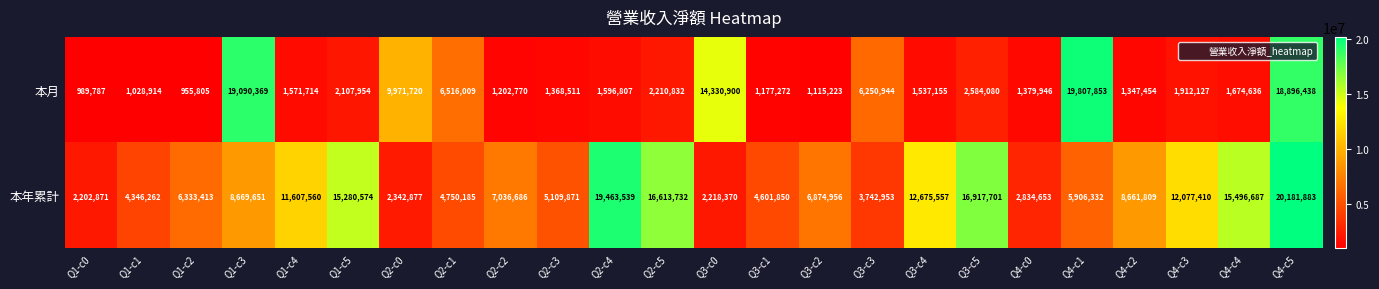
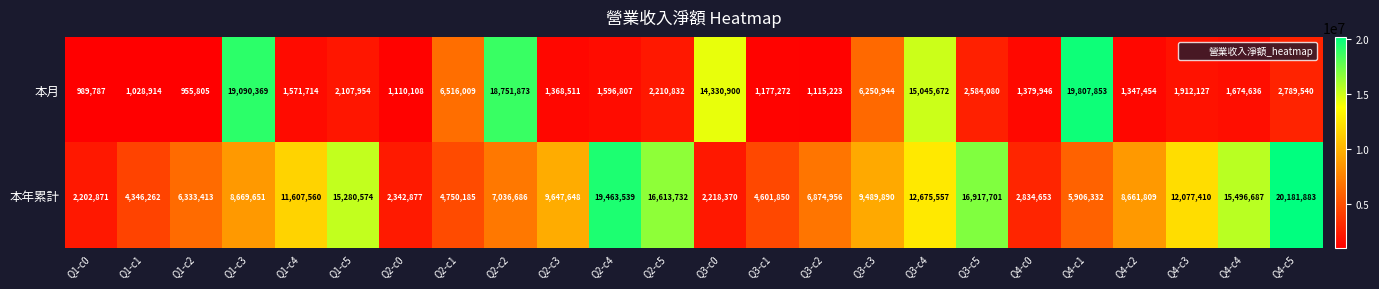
本月, Q2-c0: 9,971,720 -> 1,110,108
本月, Q2-c2: 1,202,770 -> 18,751,873
本月, Q3-c4: 1,537,155 -> 15,045,672
本月, Q4-c5: 18,896,438 -> 2,789,540
本年累計, Q2-c3: 5,109,871 -> 9,647,648
本年累計, Q3-c3: 3,742,953 -> 9,489,890
